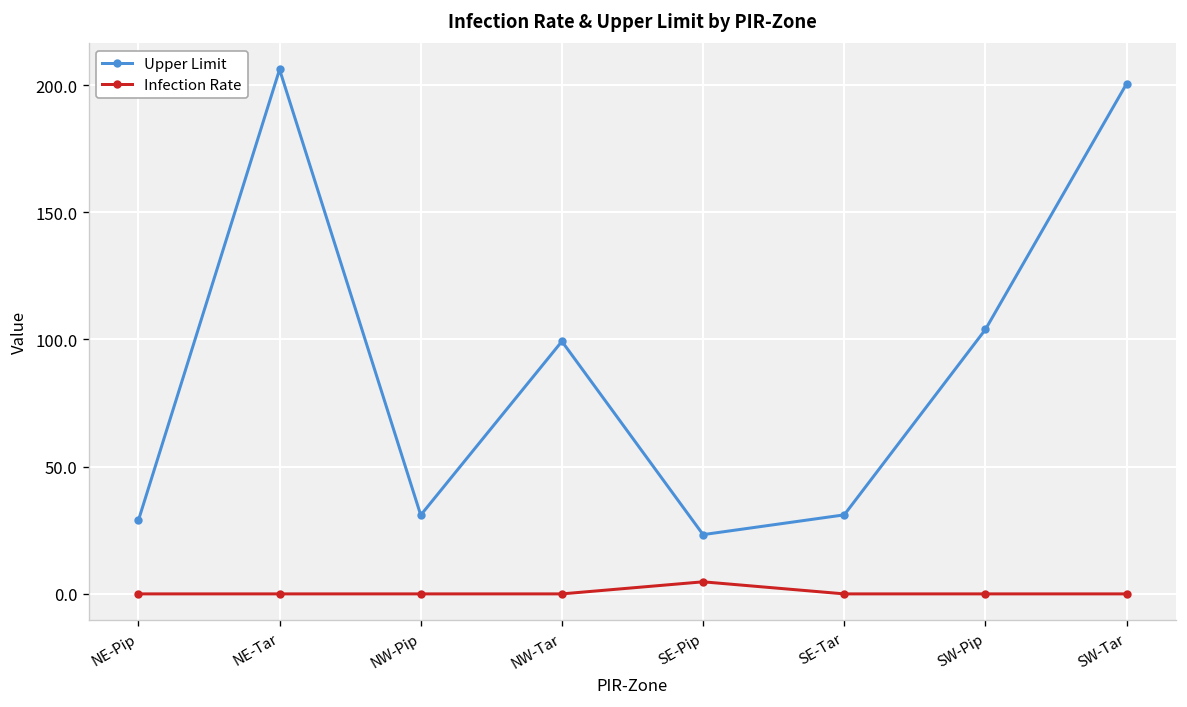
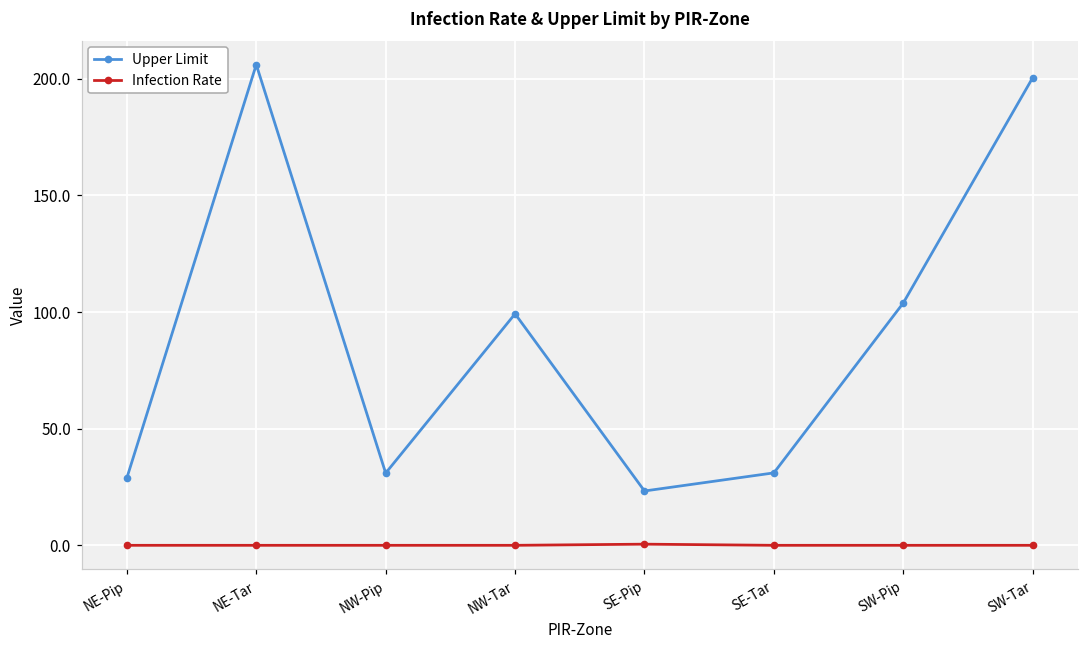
Infection Rate, SE-Pip: 5 -> 0
